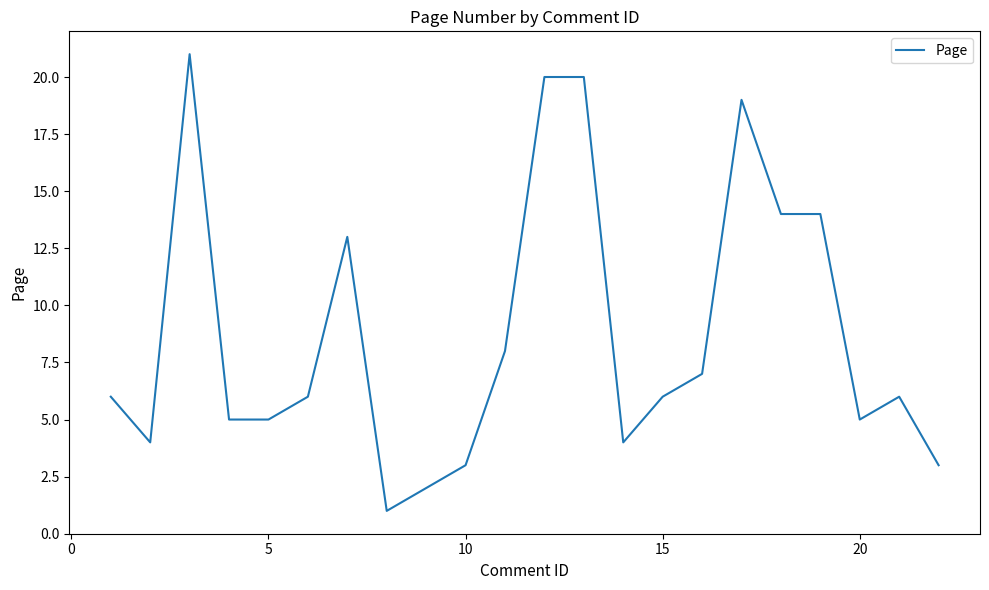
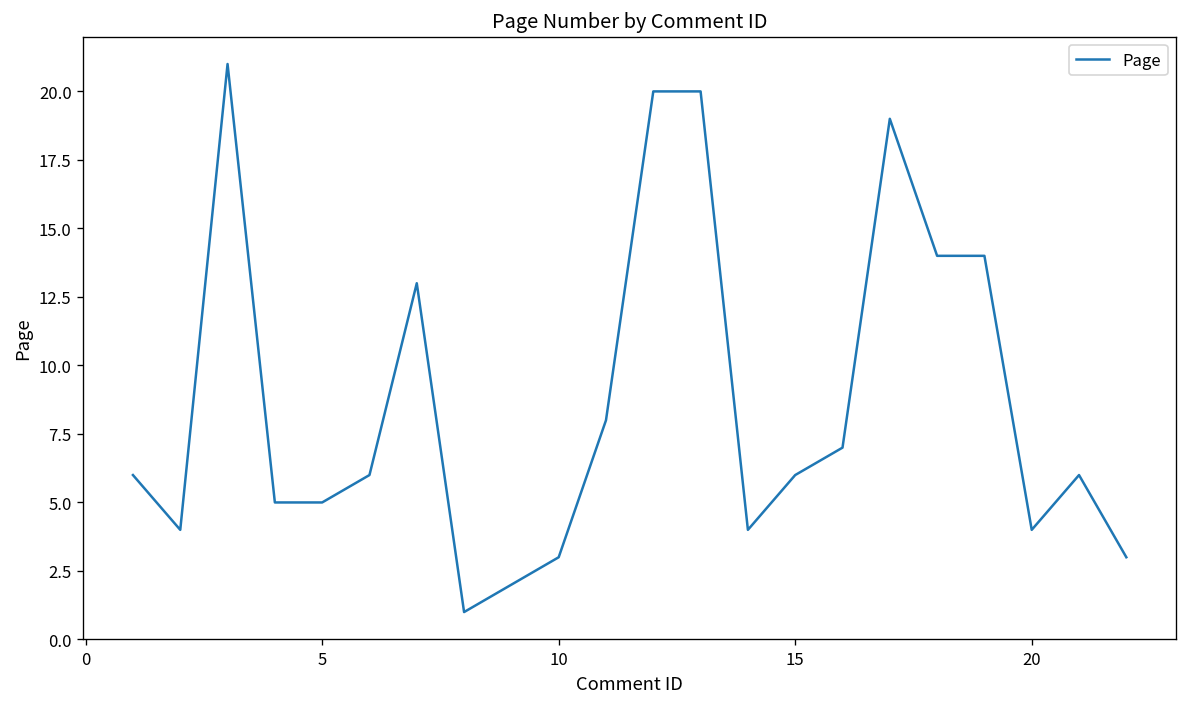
20: 5 -> 4
